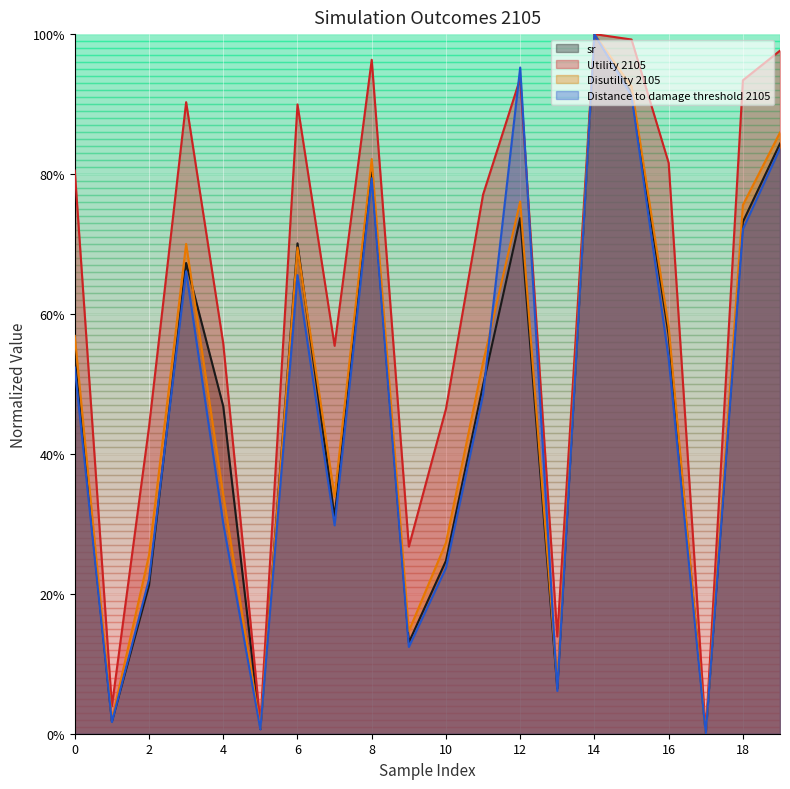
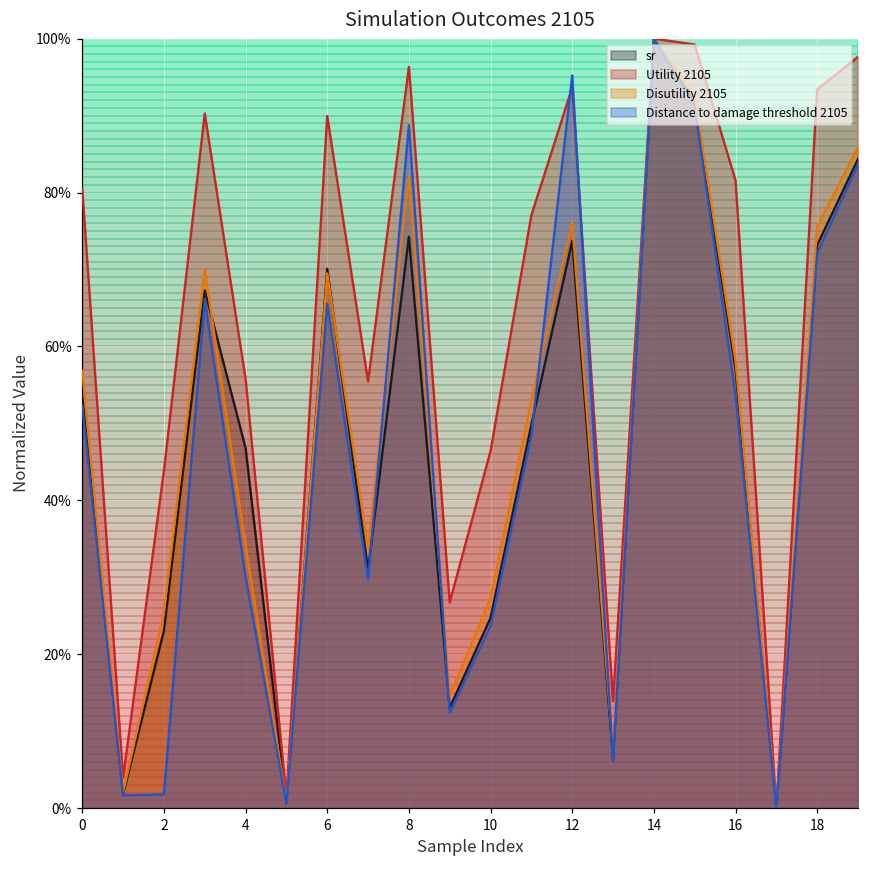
sr, 2: 21% -> 23%
Distance to damage threshold 2105, 2: 22% -> 2%
sr, 8: 80% -> 74%
Distance to damage threshold 2105, 8: 79% -> 89%
